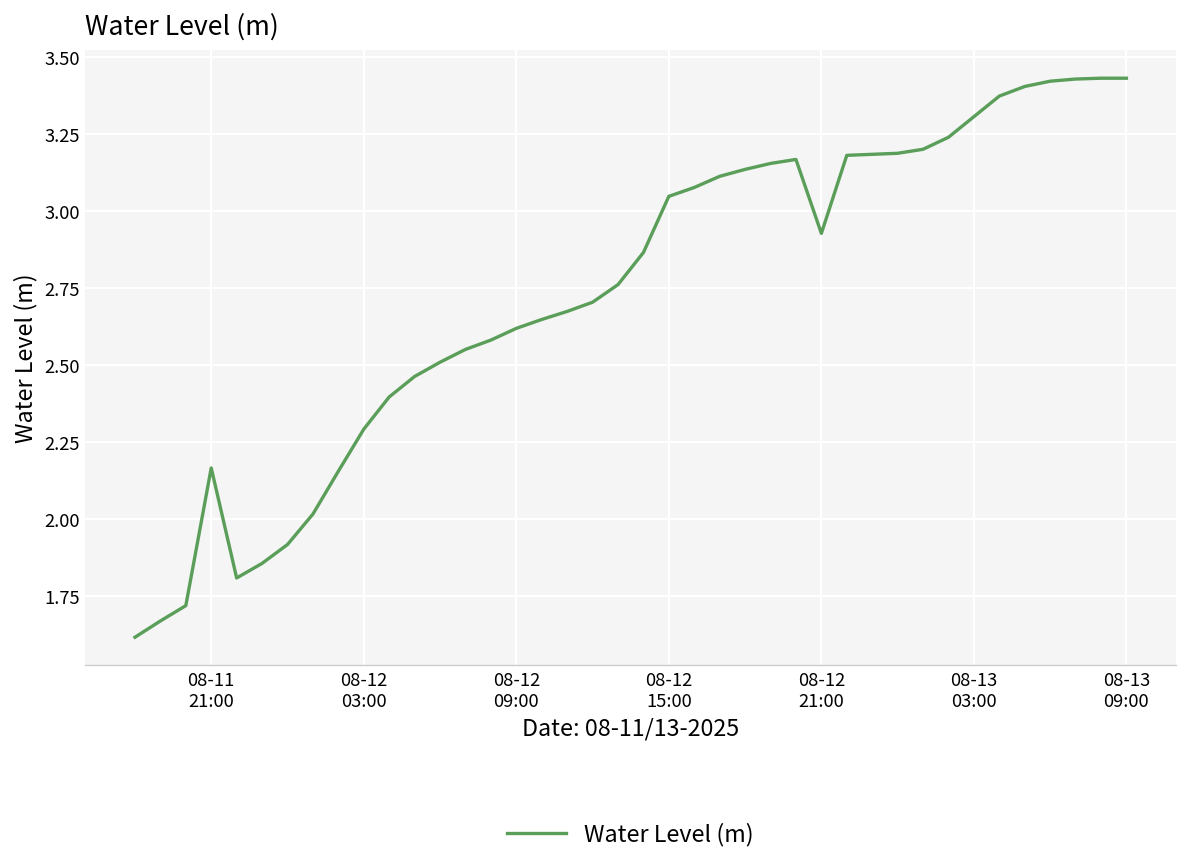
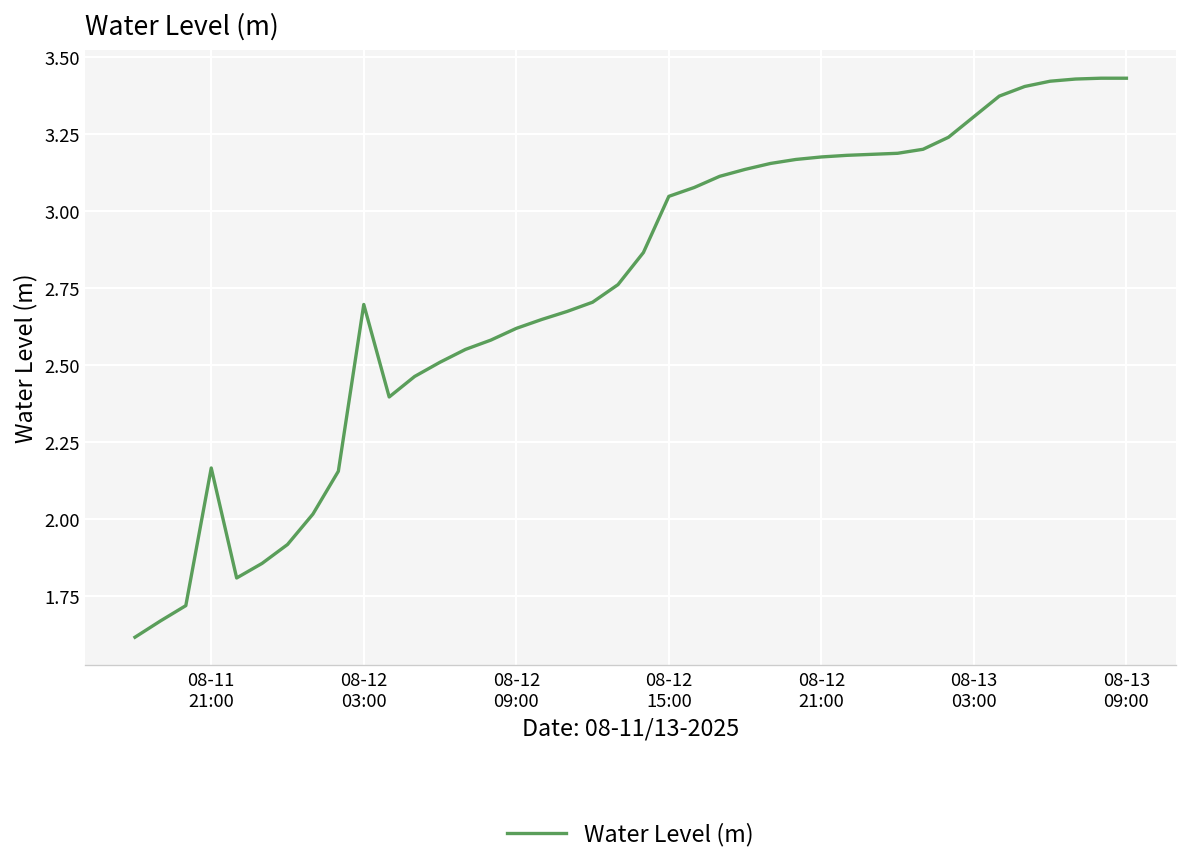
08-12 03:00: 2.29 -> 2.70
08-12 21:00: 2.93 -> 3.18
